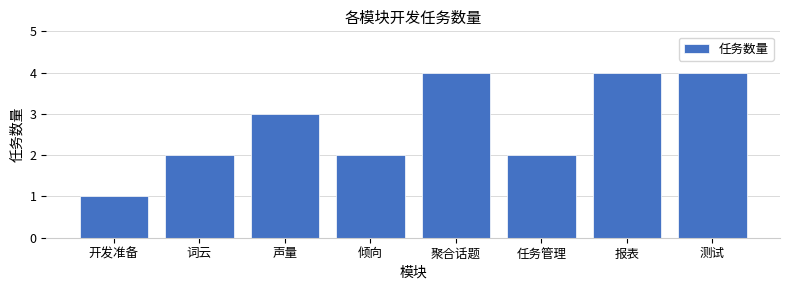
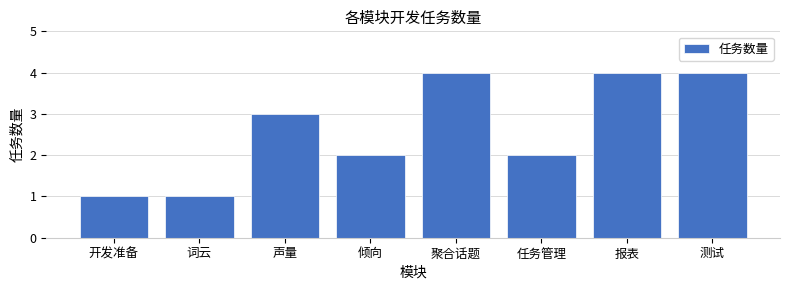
词云: 2 -> 1
